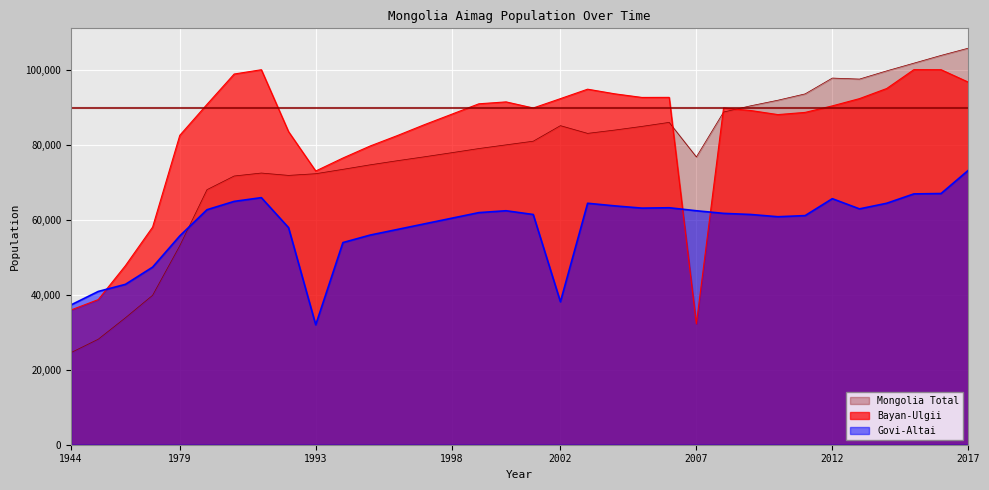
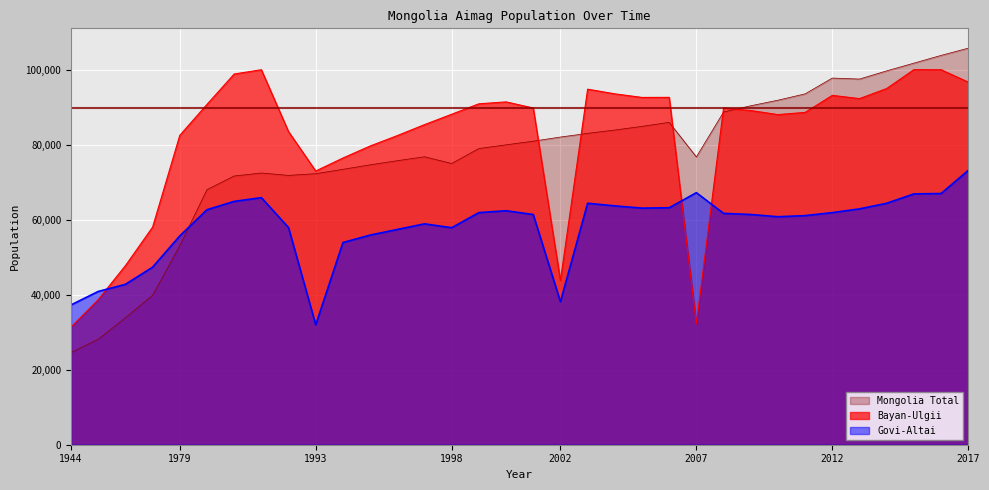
Bayan-Ulgii, 1944: 36,000 -> 31,000
Mongolia Total, 1998: 78,000 -> 75,000
Govi-Altai, 1998: 61,000 -> 58,000
Mongolia Total, 2002: 85,000 -> 82,000
Bayan-Ulgii, 2002: 92,000 -> 44,000
Govi-Altai, 2007: 63,000 -> 67,000
Bayan-Ulgii, 2012: 91,000 -> 93,000
Govi-Altai, 2012: 66,000 -> 62,000
